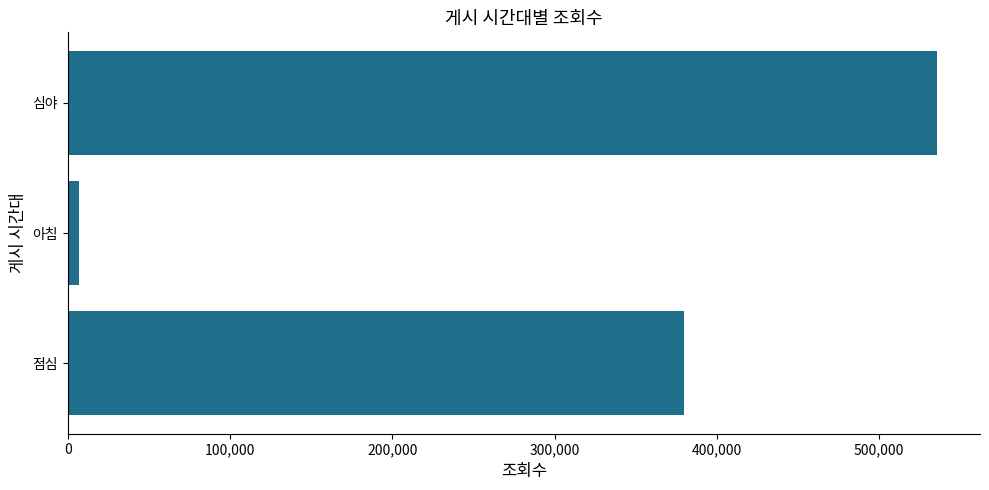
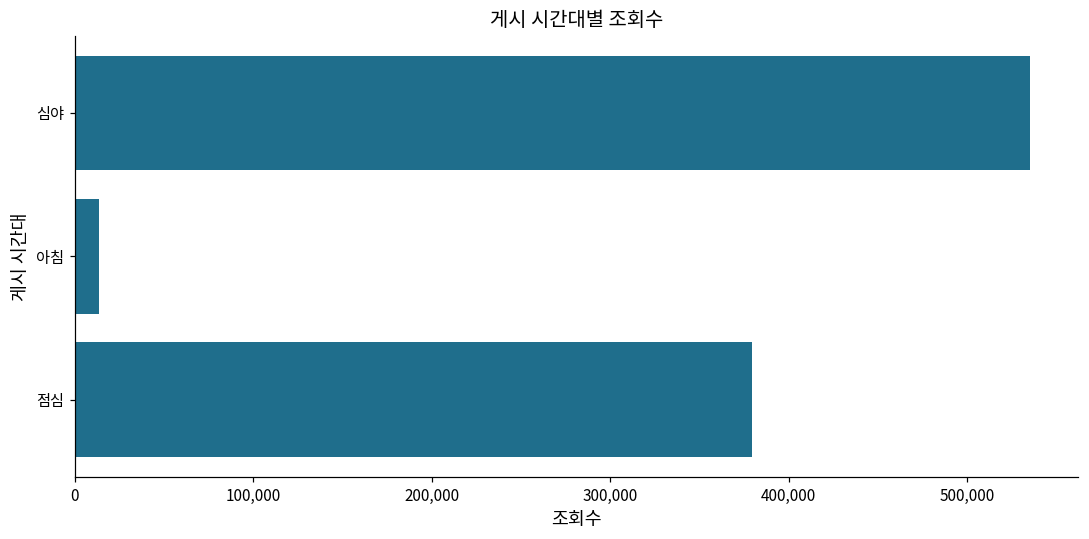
아침: 7,000 -> 14,000
